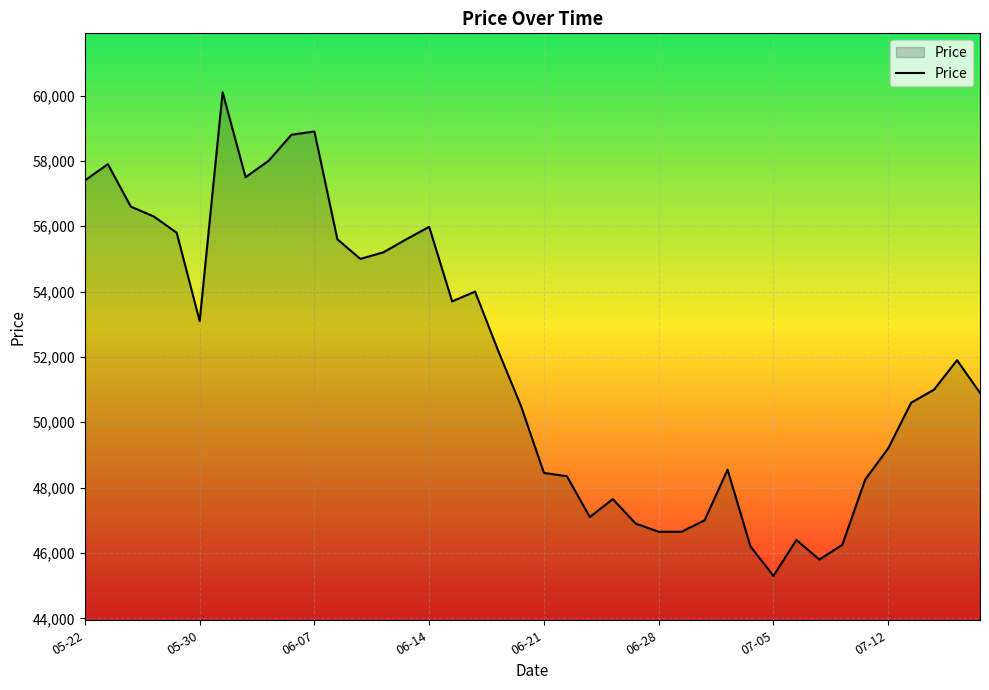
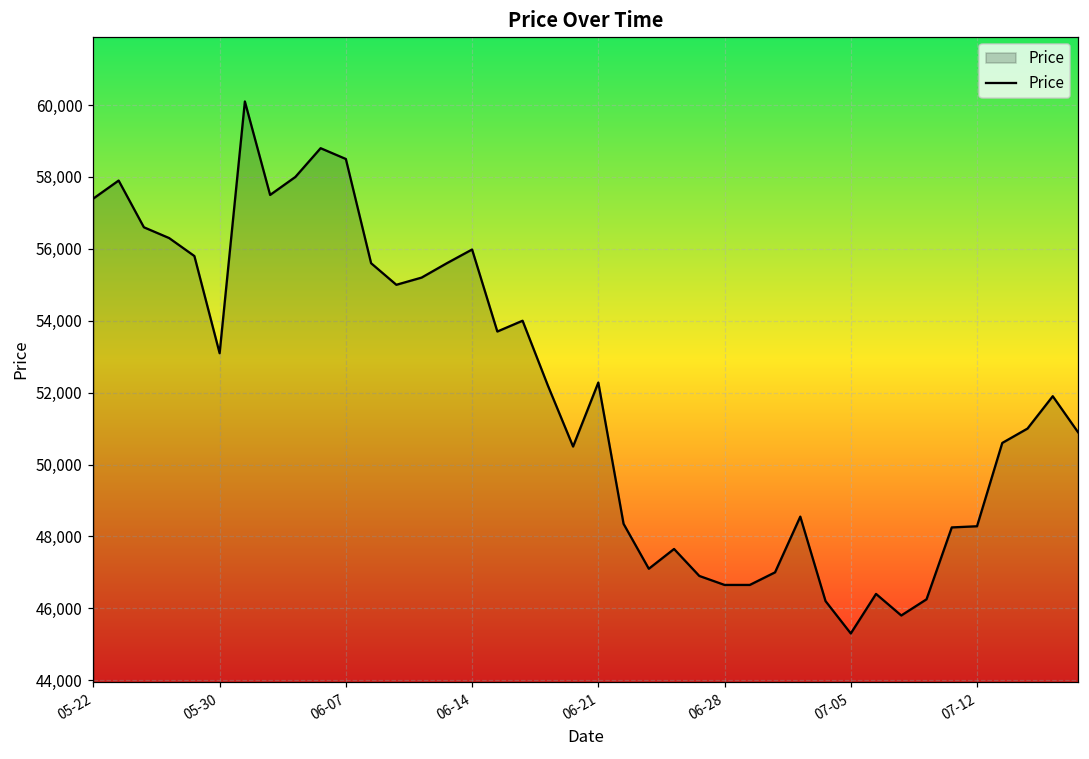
06-07: 58,900 -> 58,500
06-21: 48,500 -> 52,300
07-12: 49,200 -> 48,300
